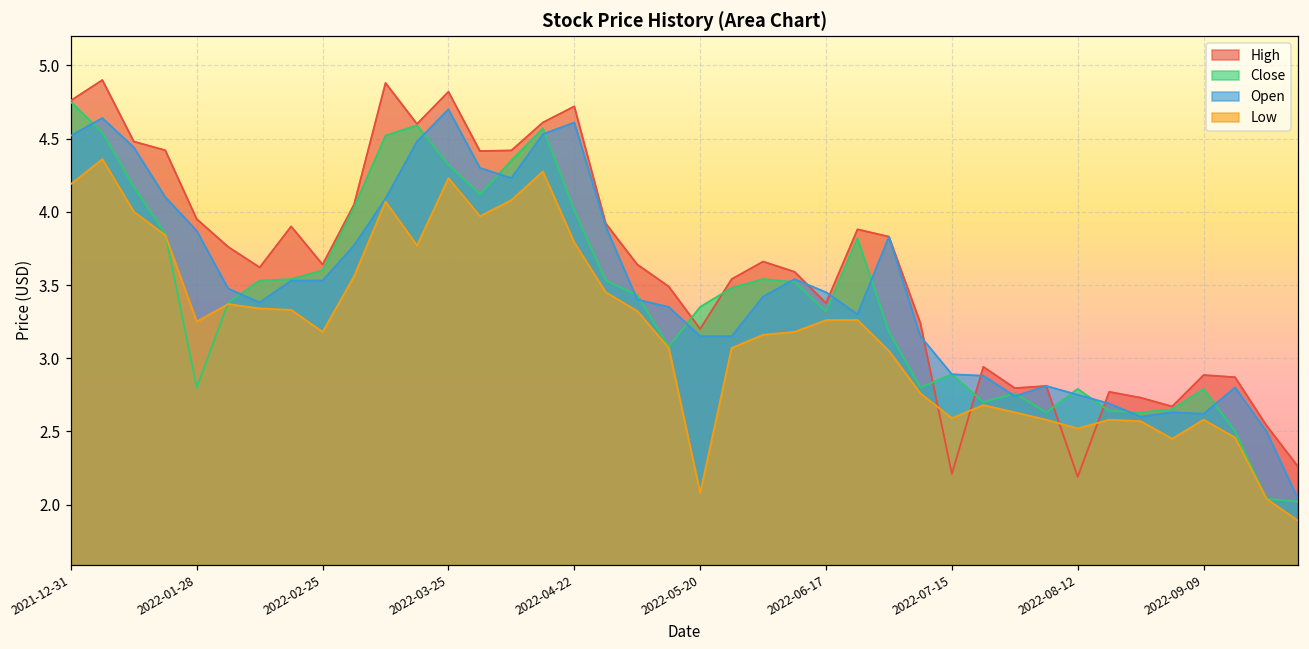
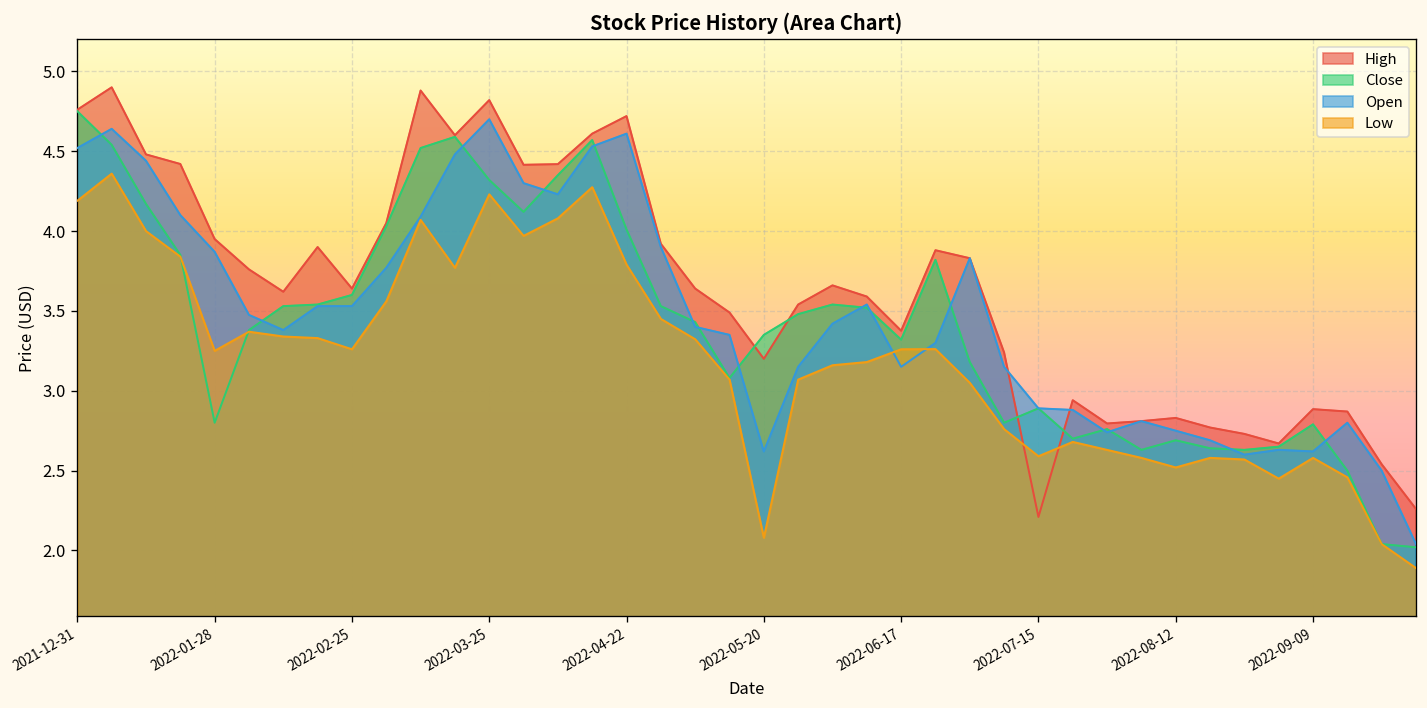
Low, 2022-02-25: 3.18 -> 3.26
Open, 2022-05-20: 3.15 -> 2.62
Open, 2022-06-17: 3.45 -> 3.15
High, 2022-08-12: 2.19 -> 2.83
Close, 2022-08-12: 2.79 -> 2.69
